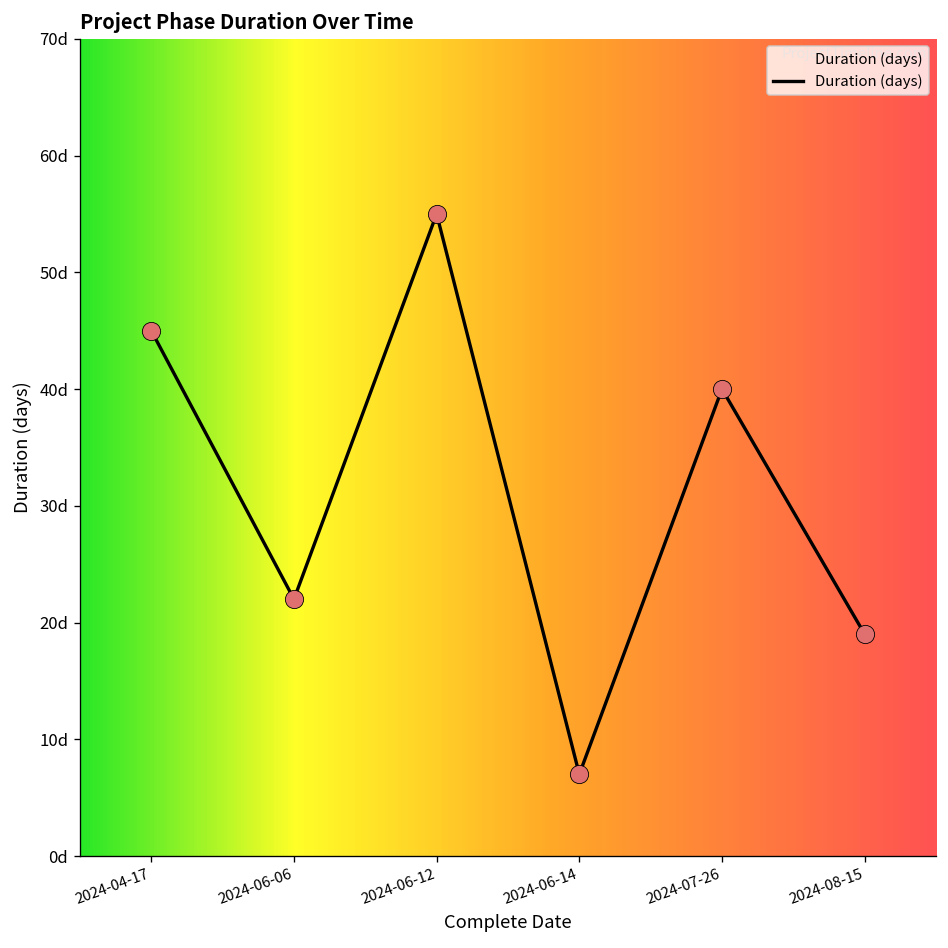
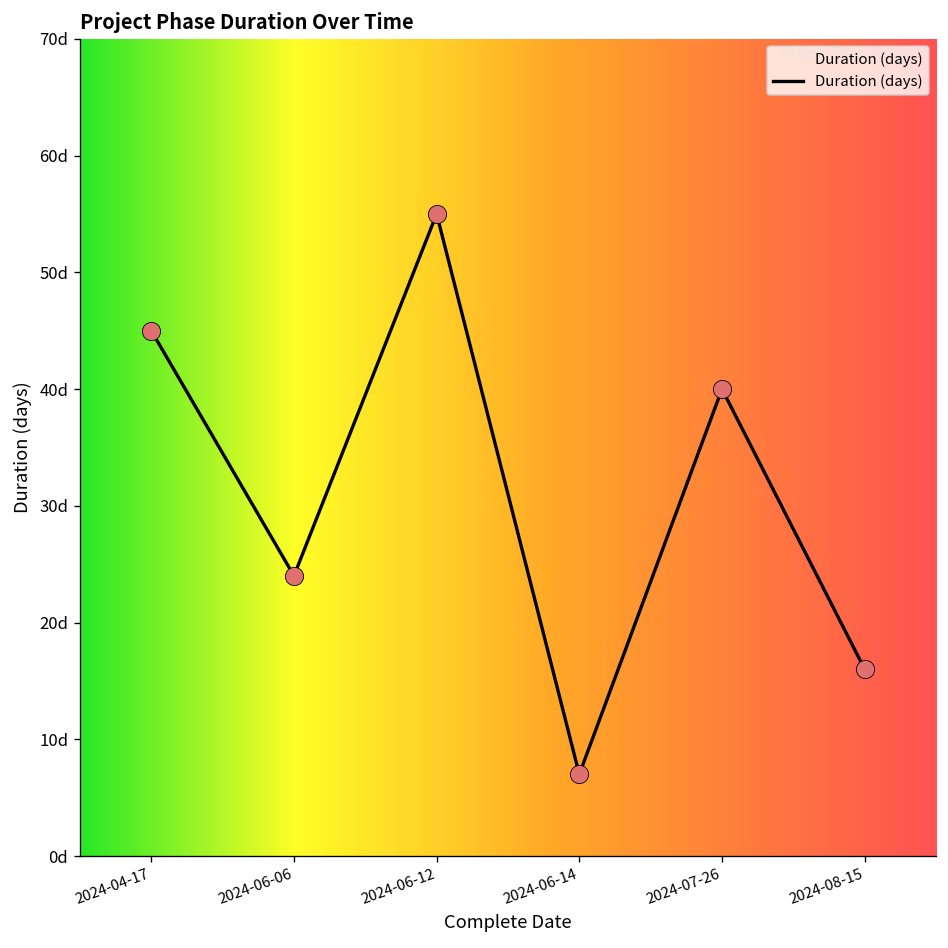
2024-06-06: 22d -> 24d
2024-08-15: 19d -> 16d
